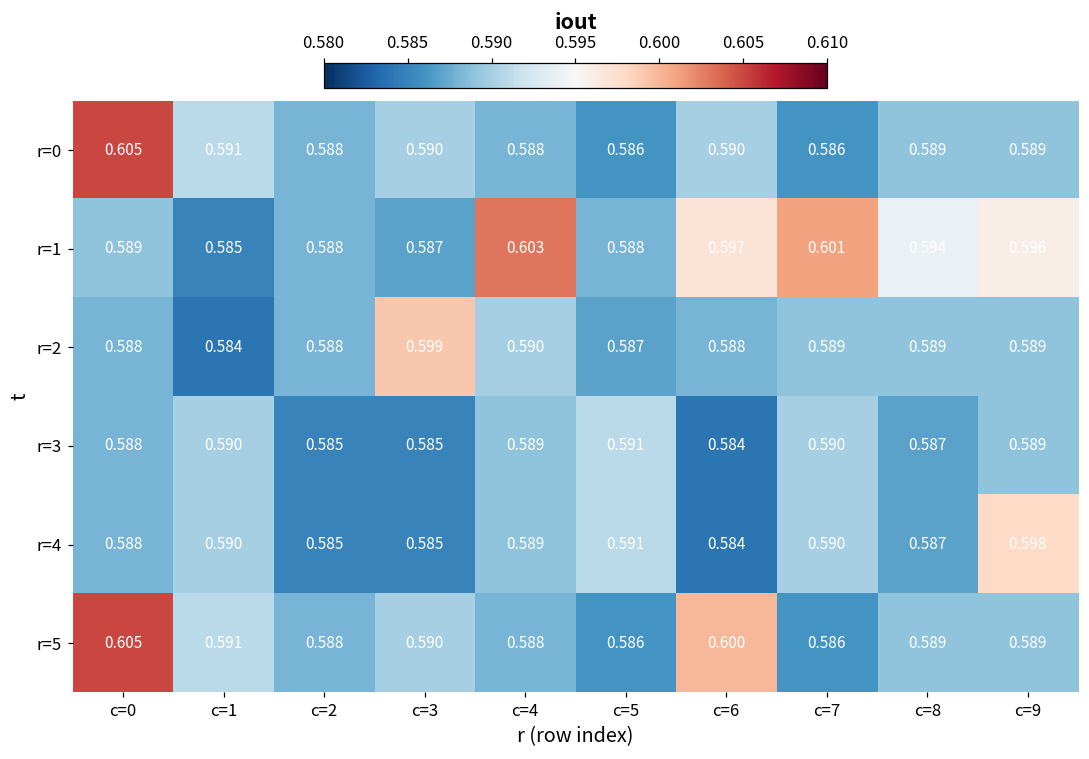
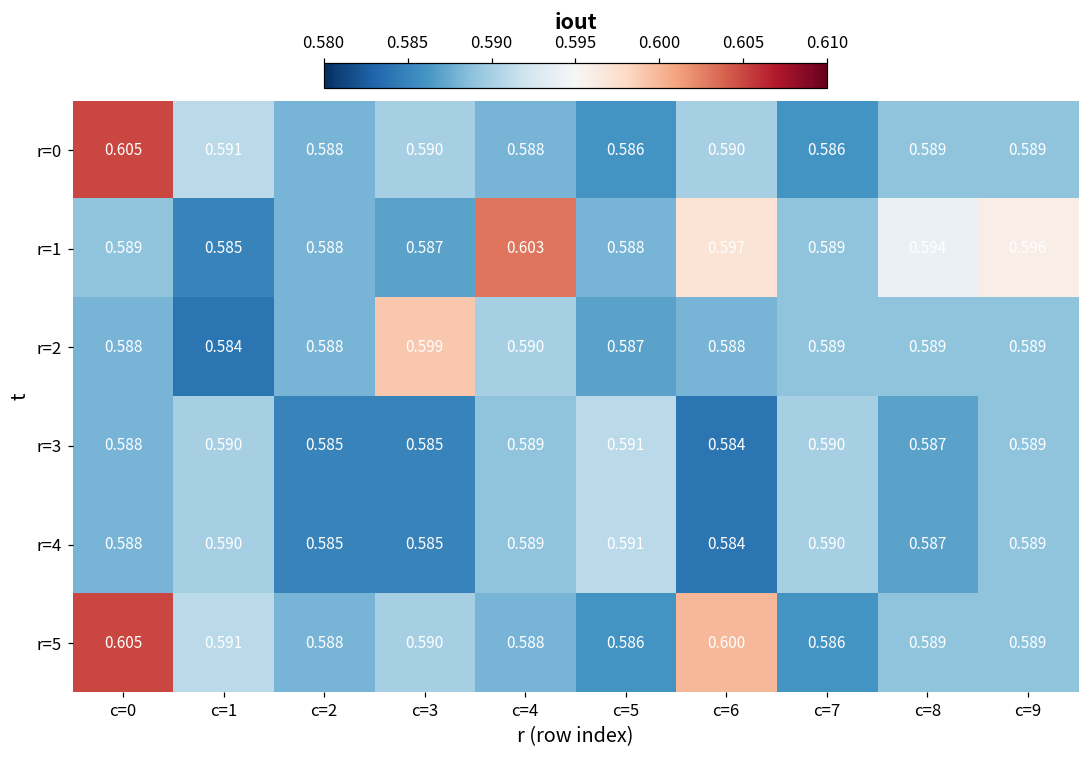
r=1, c=7: 0.601 -> 0.589
r=4, c=9: 0.598 -> 0.589
